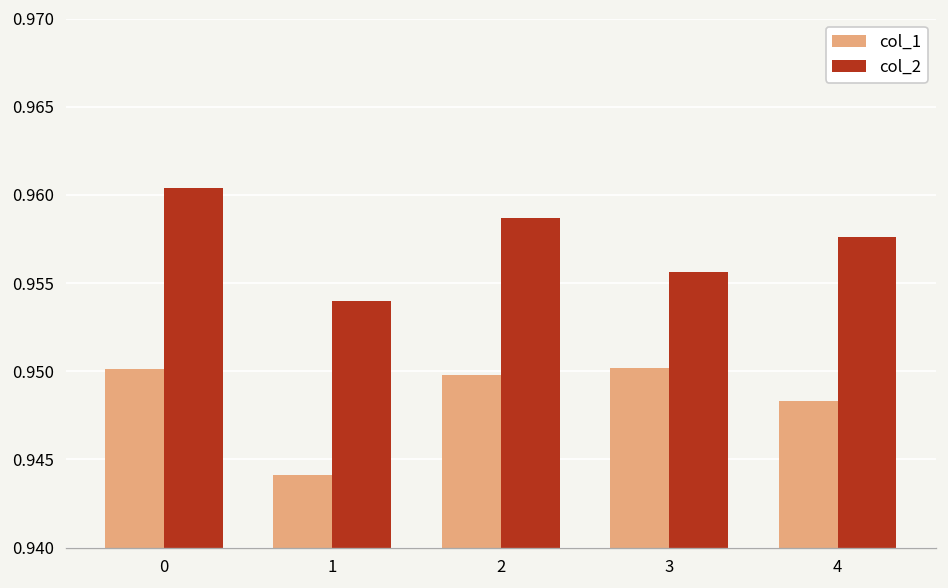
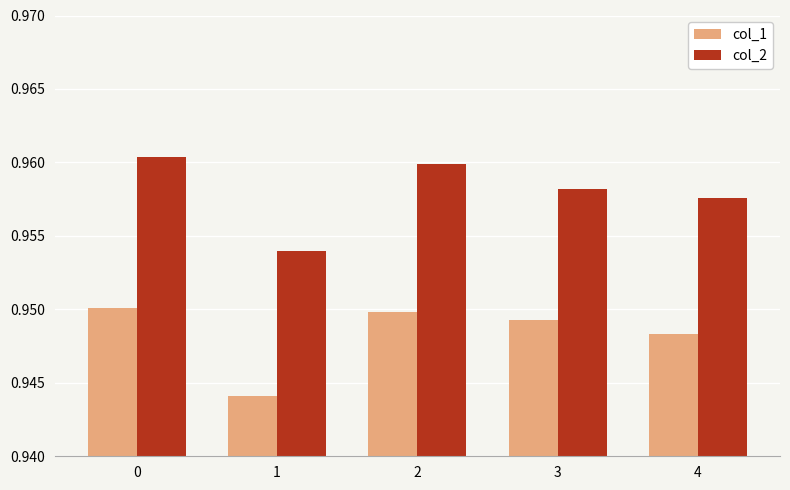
col_2, 2: 0.9587 -> 0.9599
col_1, 3: 0.9502 -> 0.9493
col_2, 3: 0.9556 -> 0.9582
